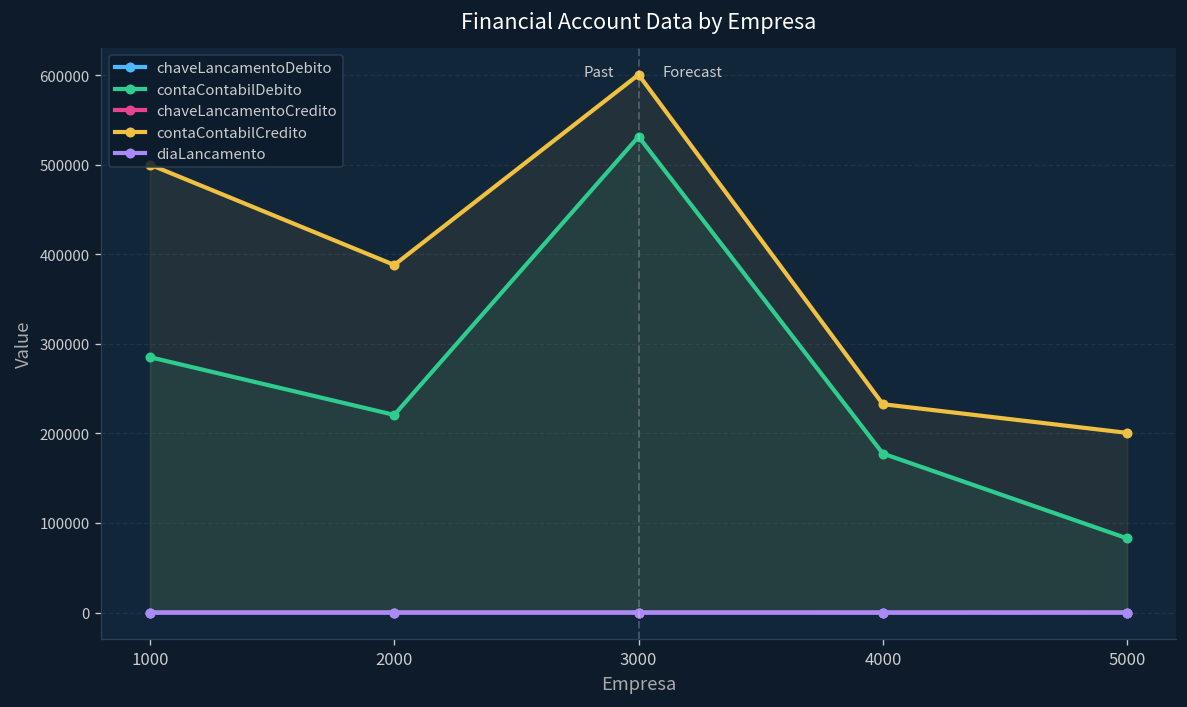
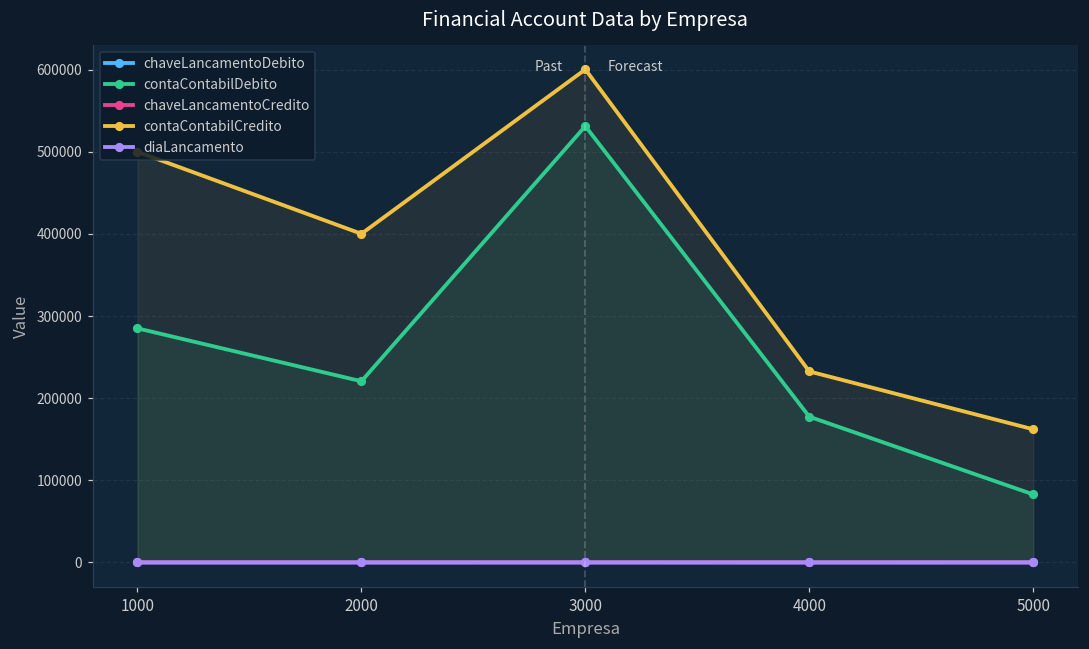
contaContabilCredito, 2000: 390000 -> 400000
contaContabilCredito, 5000: 200000 -> 160000
